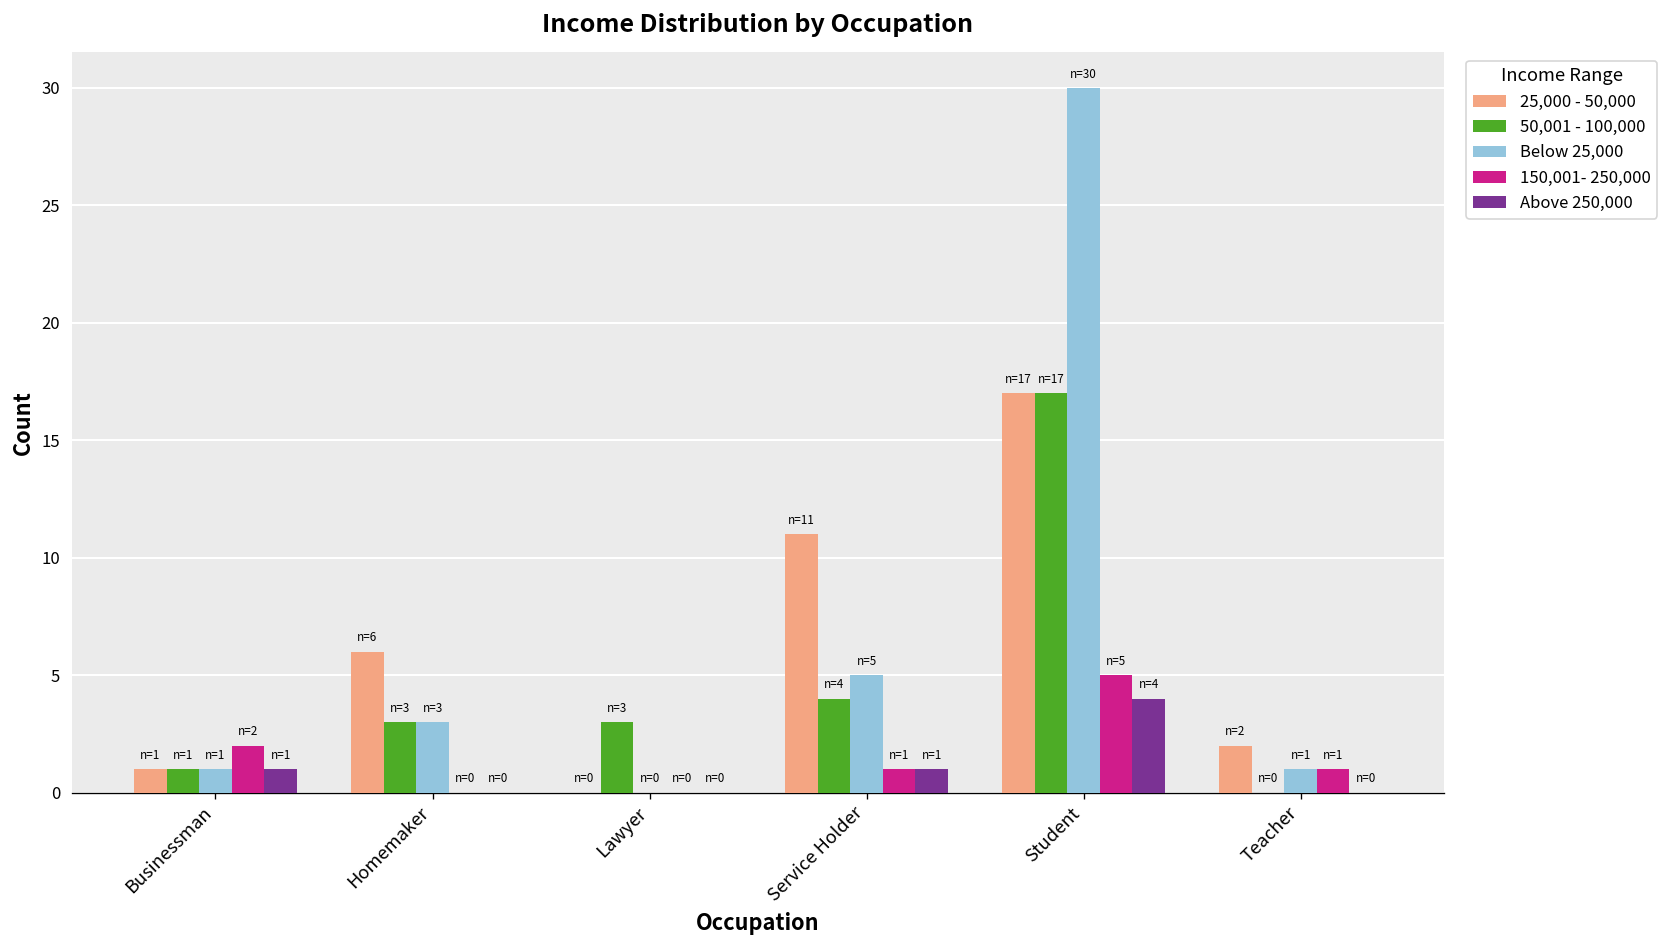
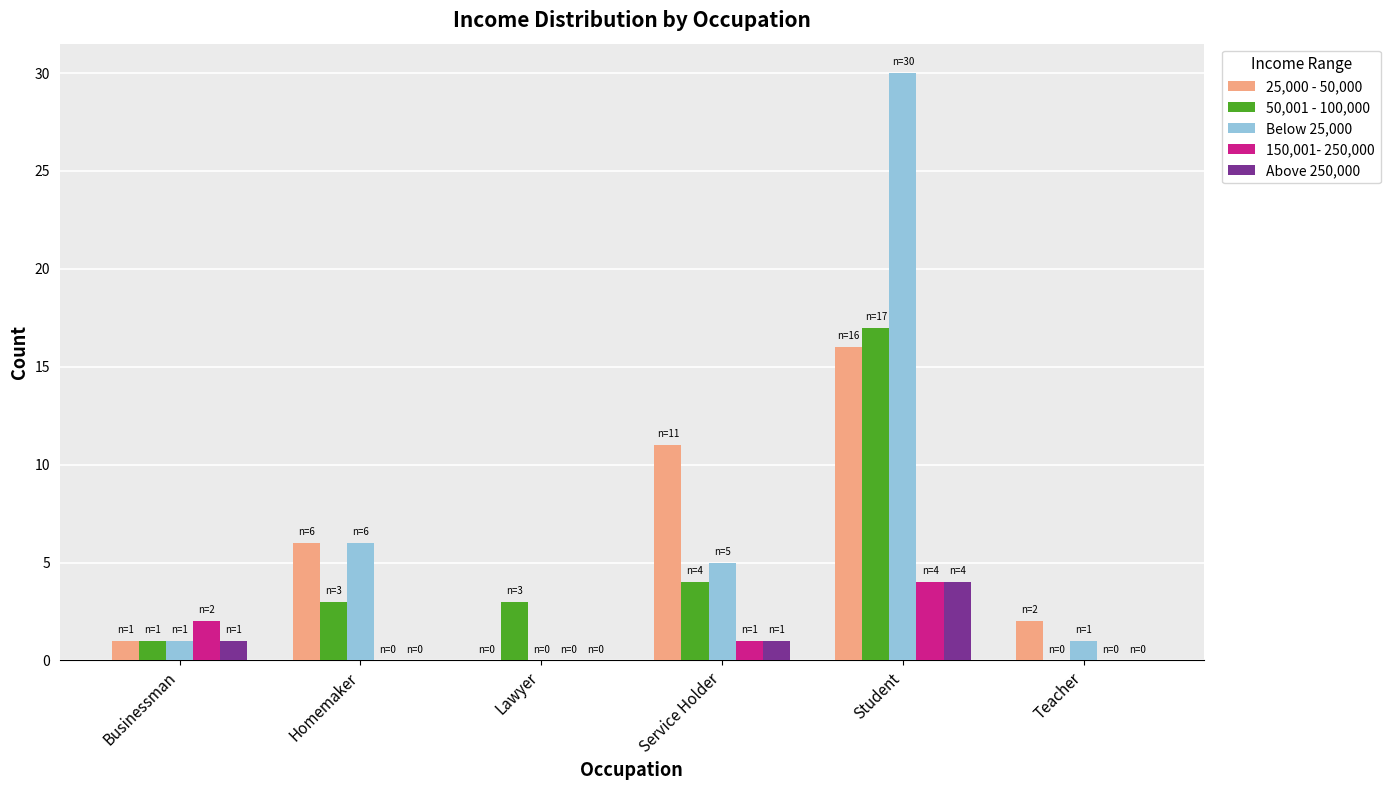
Below 25,000, Homemaker: 3 -> 6
25,000 - 50,000, Student: 17 -> 16
150,001- 250,000, Student: 5 -> 4
150,001- 250,000, Teacher: 1 -> 0
